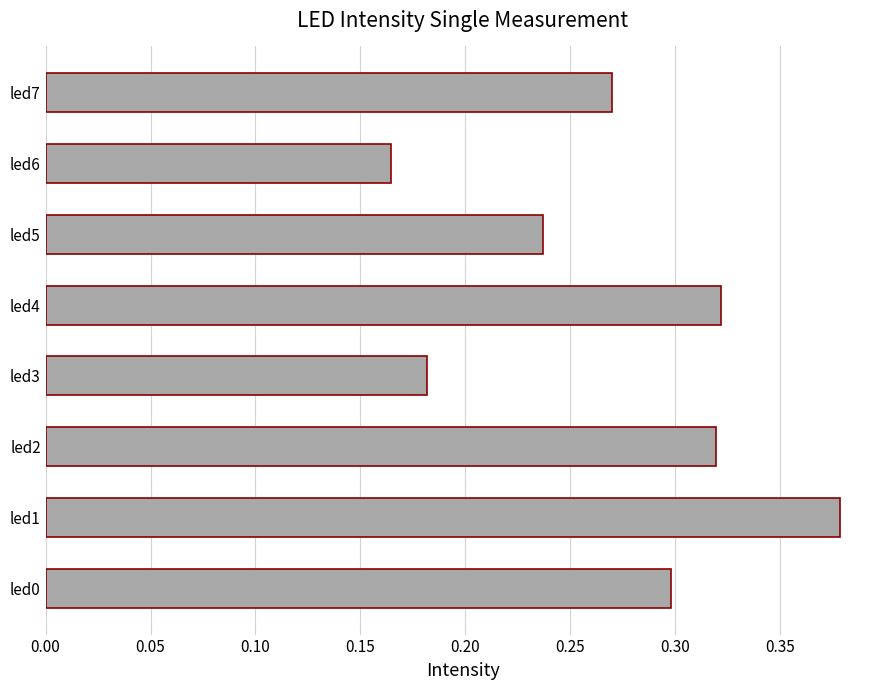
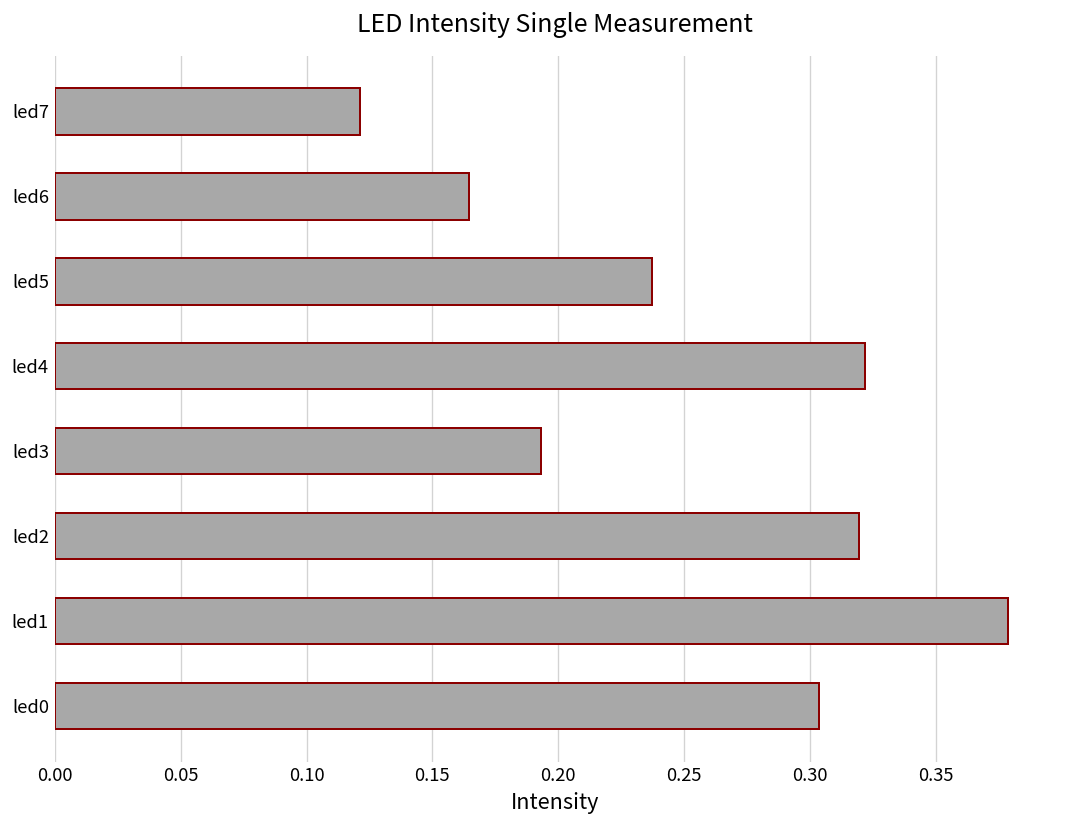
led7: 0.270 -> 0.121
led3: 0.182 -> 0.193
led0: 0.298 -> 0.303
